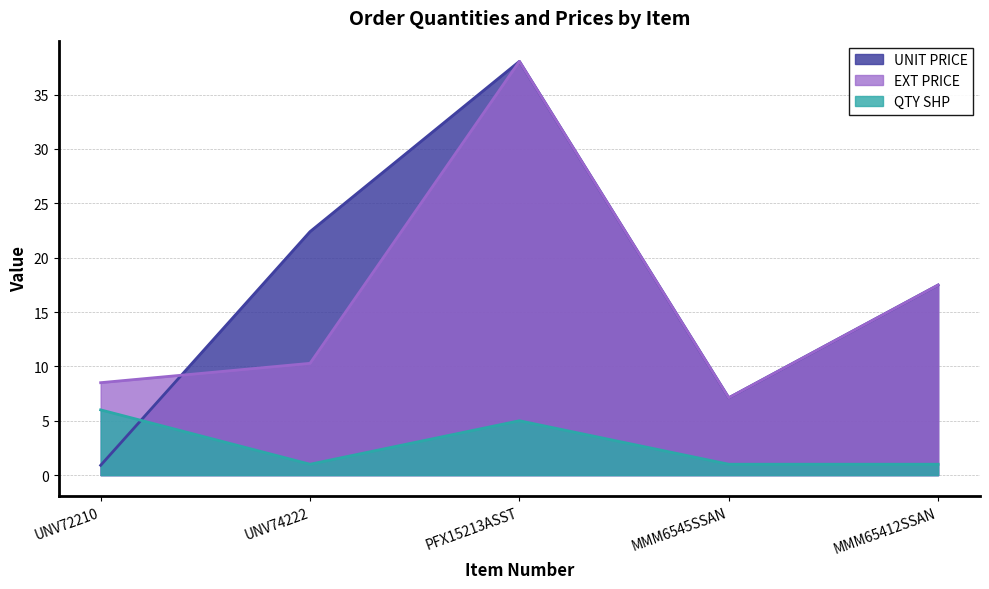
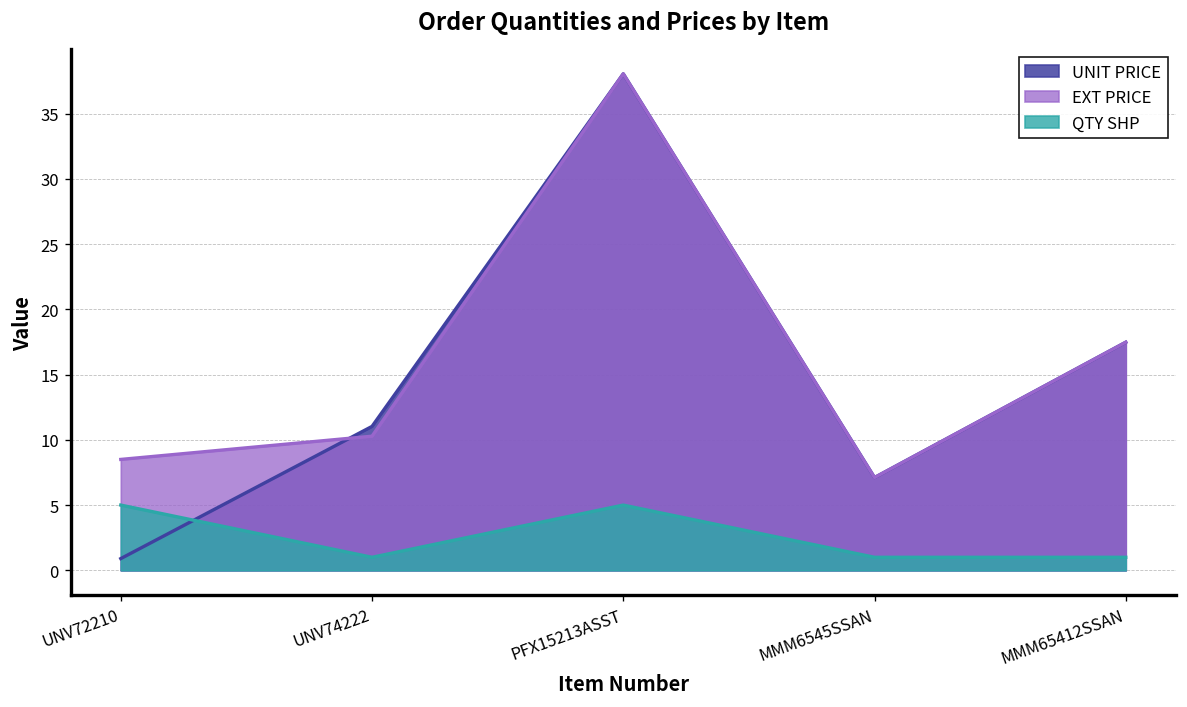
QTY SHP, UNV72210: 6 -> 5
UNIT PRICE, UNV74222: 22.4 -> 11.0
